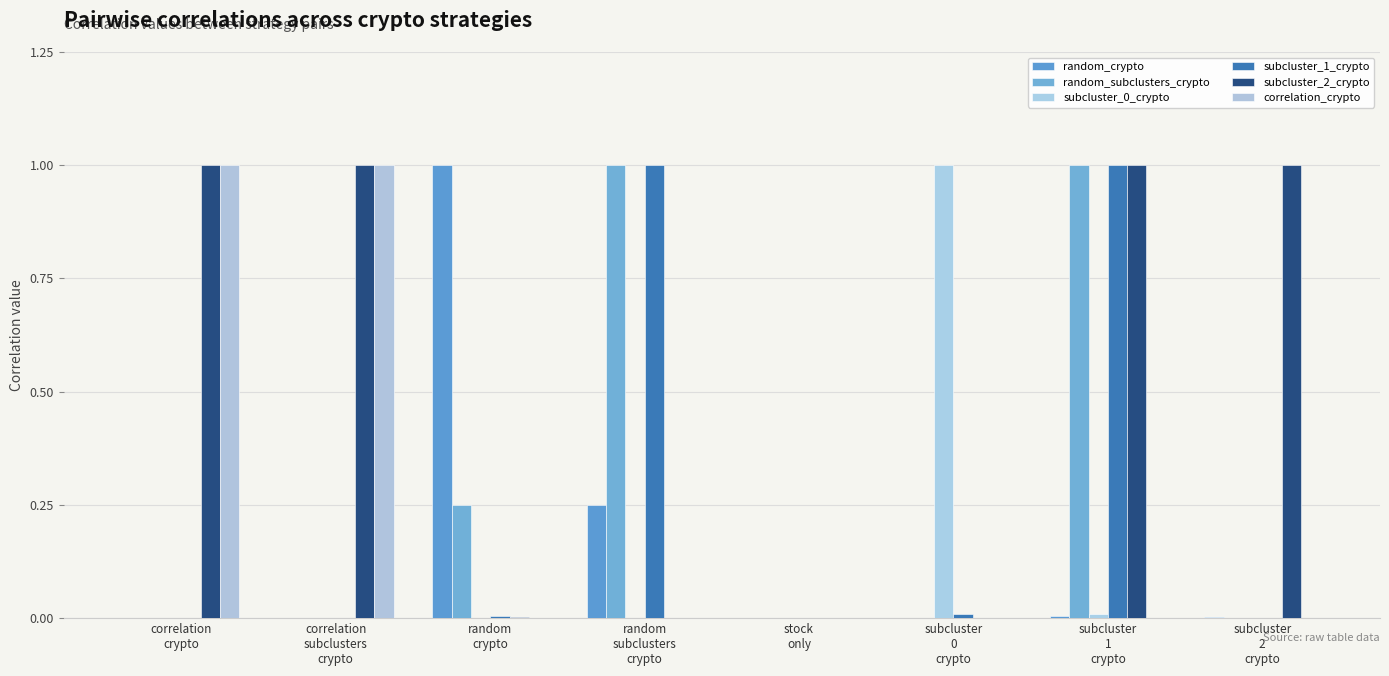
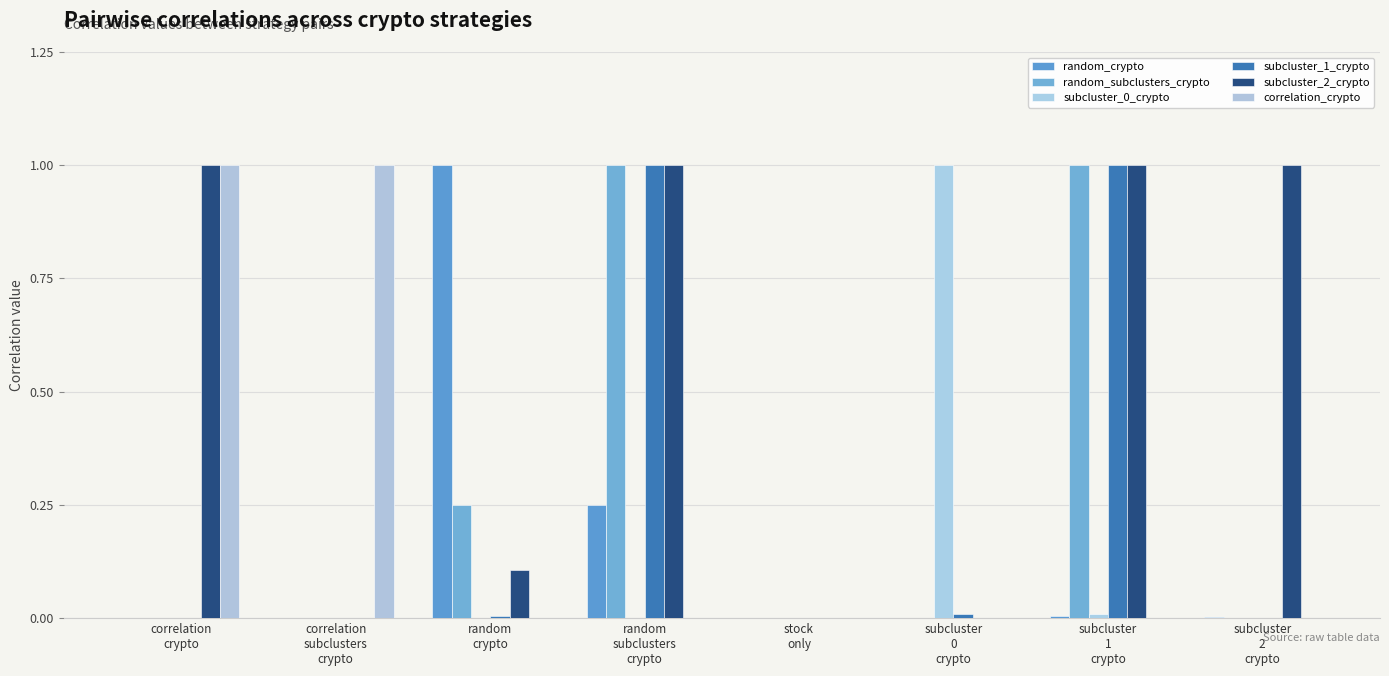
subcluster_2_crypto, correlation subclusters crypto: 1 -> 0
subcluster_2_crypto, random crypto: 0.00 -> 0.11
subcluster_2_crypto, random subclusters crypto: 0 -> 1
